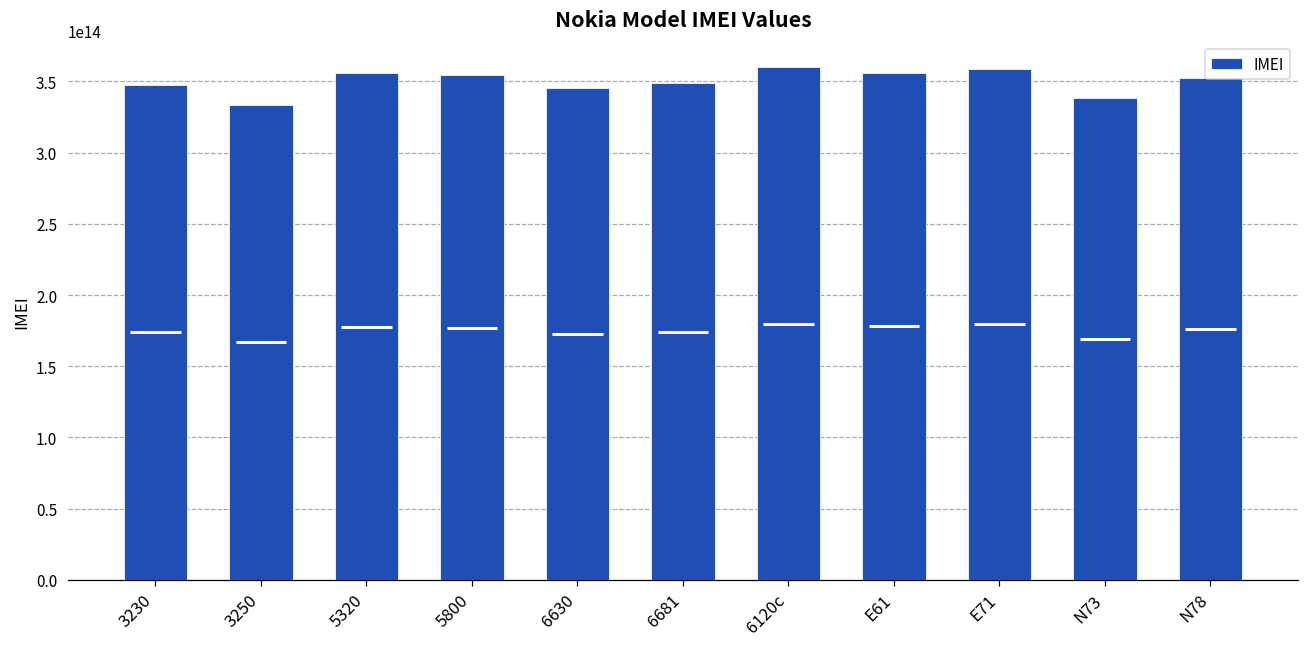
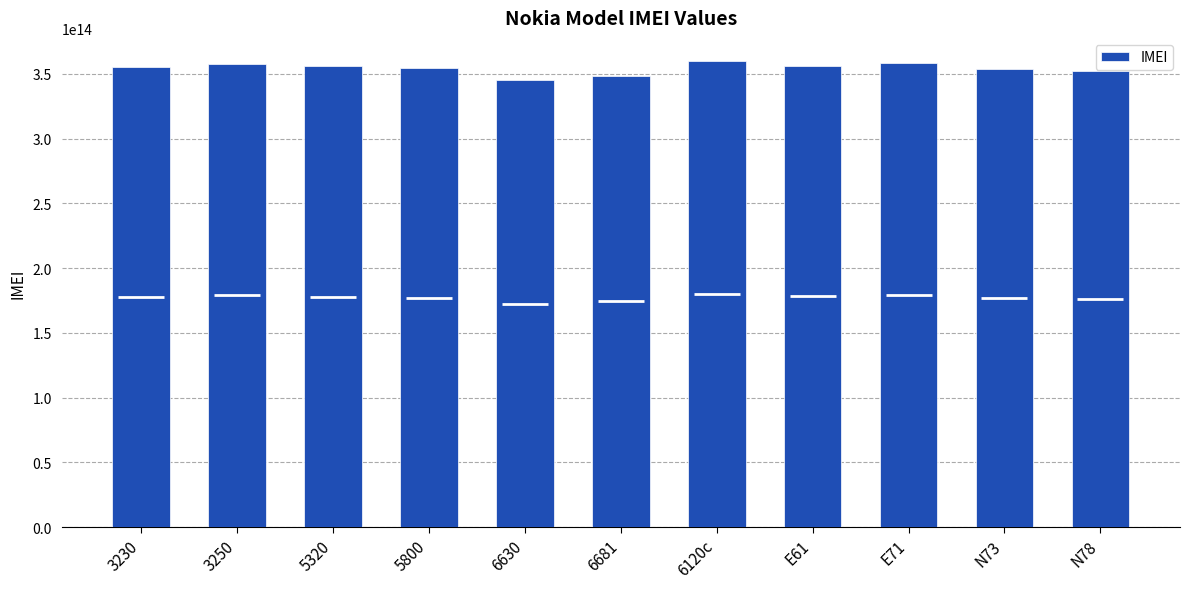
3230: 348000000000000 -> 356000000000000
3250: 334000000000000 -> 358000000000000
N73: 339000000000000 -> 354000000000000
